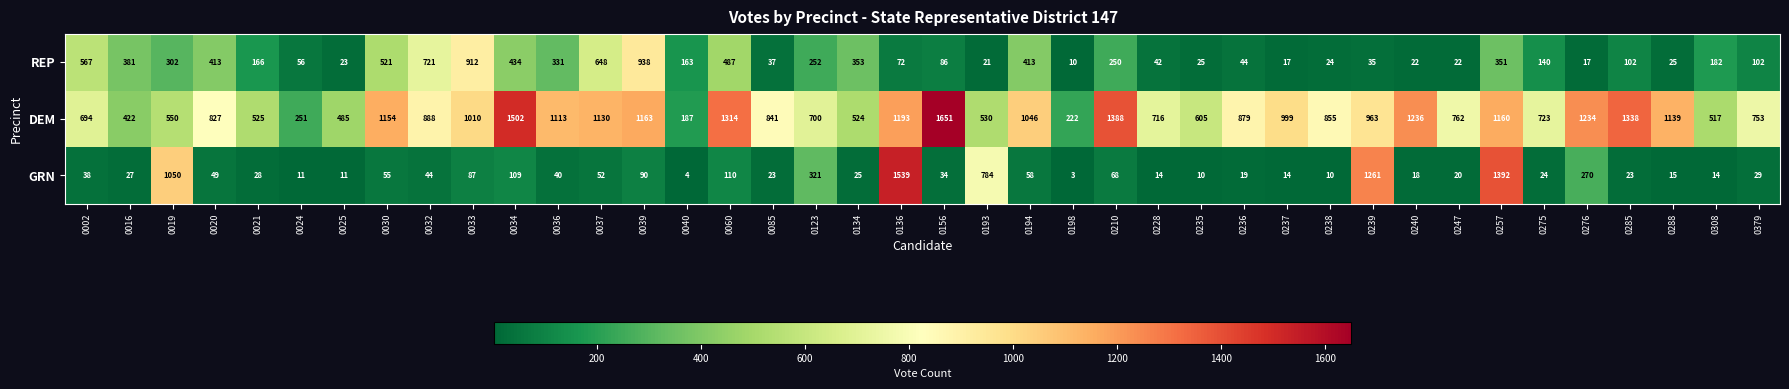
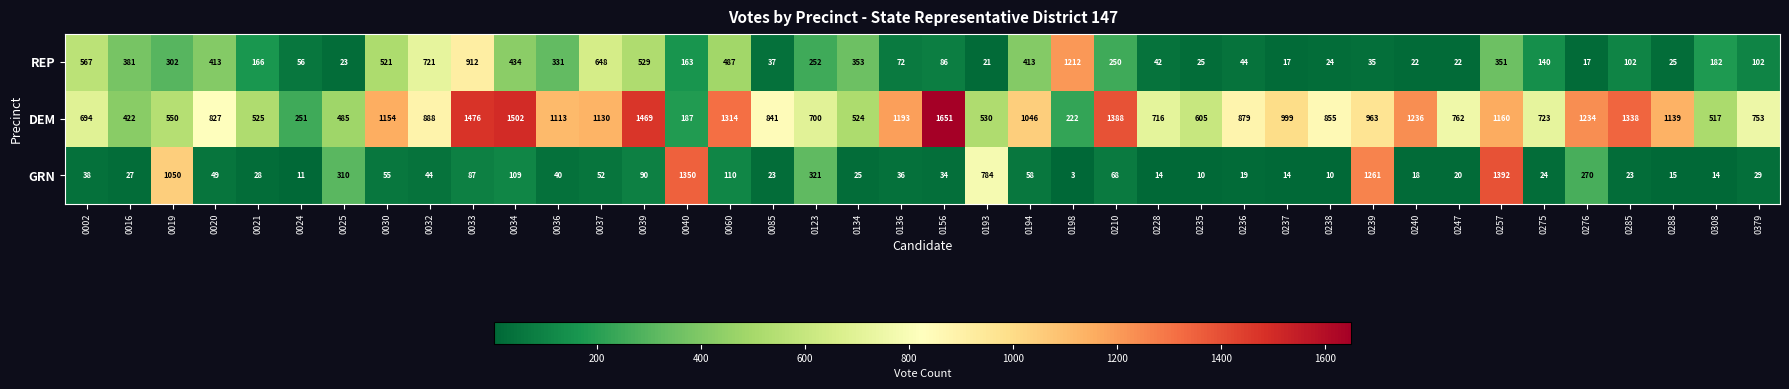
REP, 0039: 938 -> 529
REP, 0198: 10 -> 1212
DEM, 0033: 1010 -> 1476
DEM, 0039: 1163 -> 1469
GRN, 0025: 11 -> 310
GRN, 0040: 4 -> 1350
GRN, 0136: 1539 -> 36
